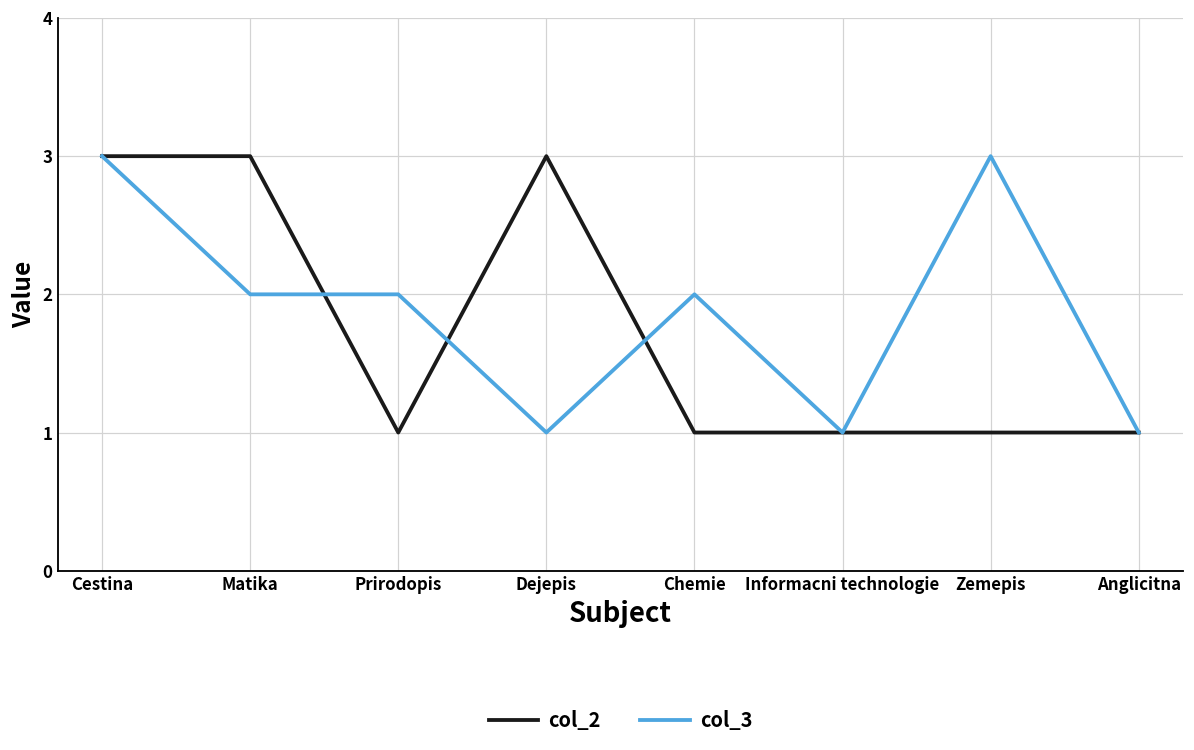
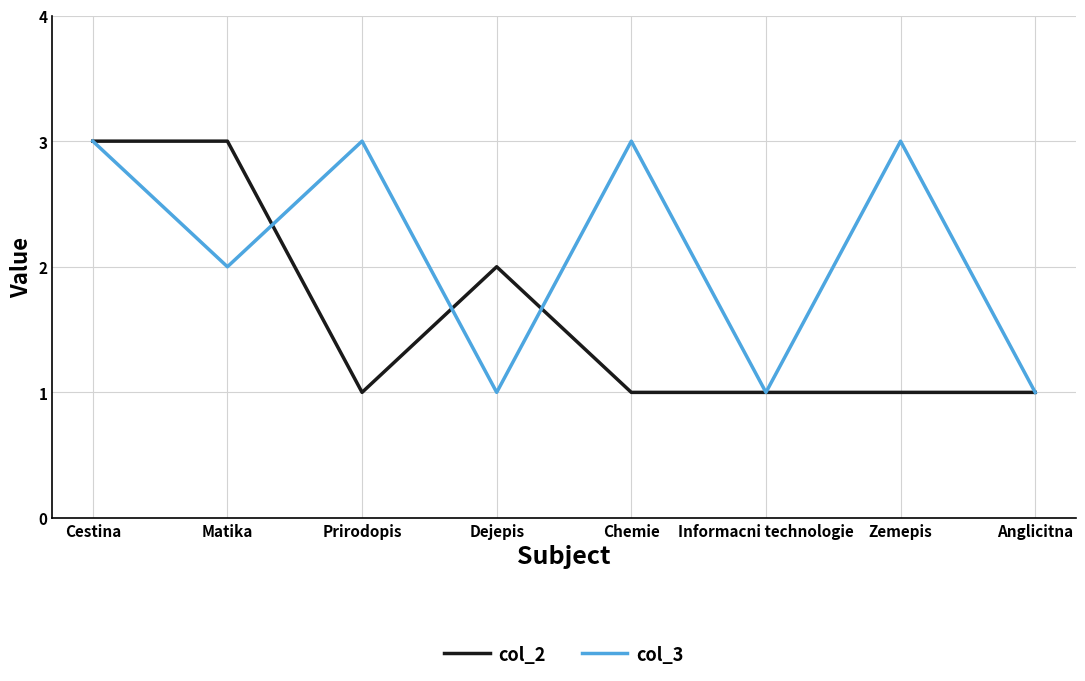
col_3, Prirodopis: 2 -> 3
col_2, Dejepis: 3 -> 2
col_3, Chemie: 2 -> 3
